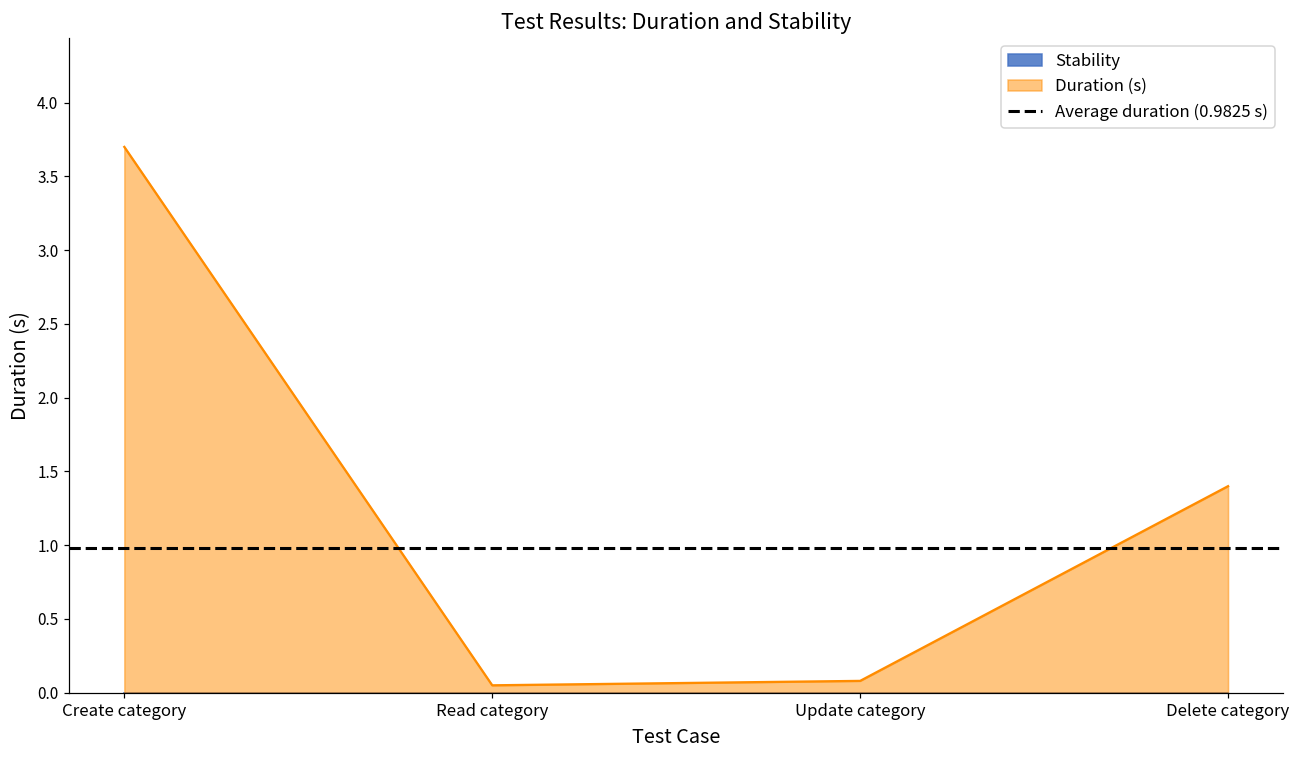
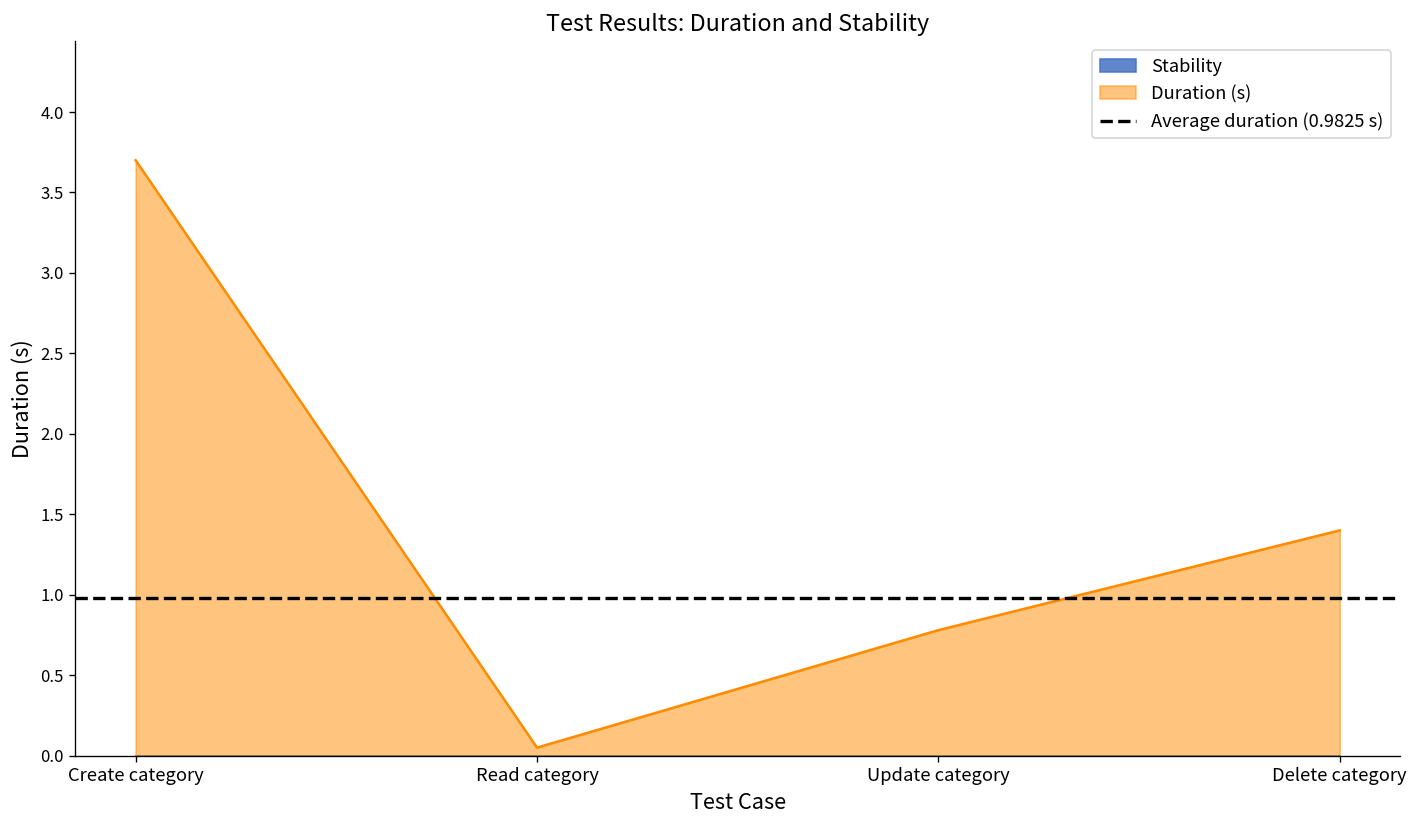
Duration (s), Update category: 0.08 -> 0.78
